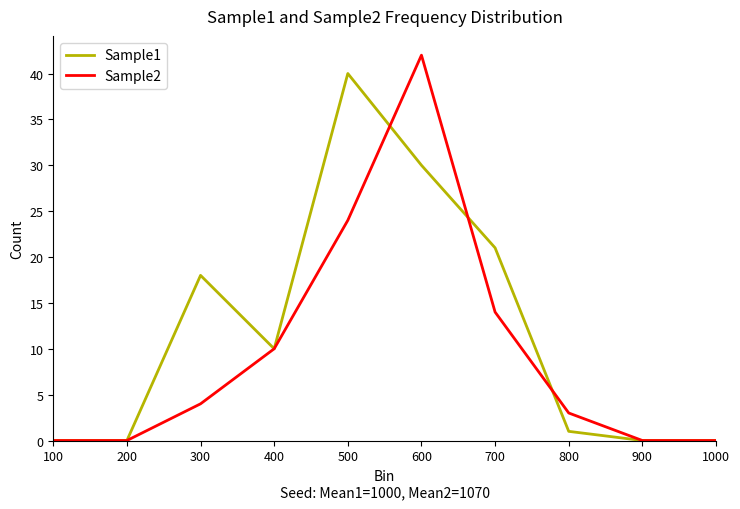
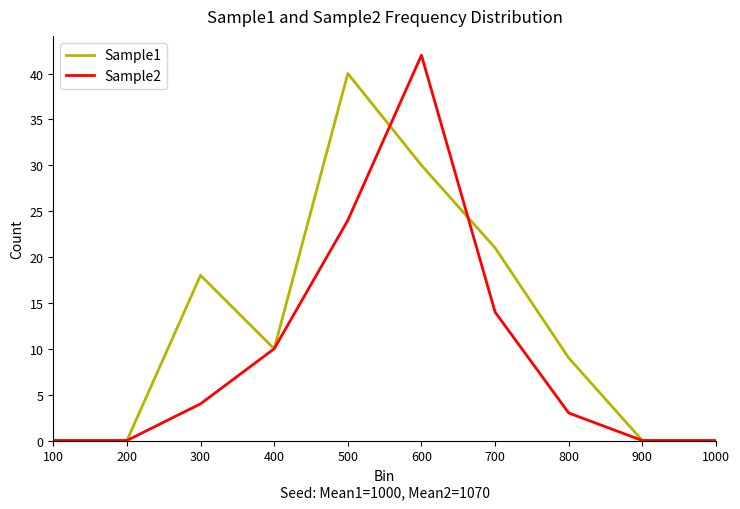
Sample1, 800: 1 -> 9
